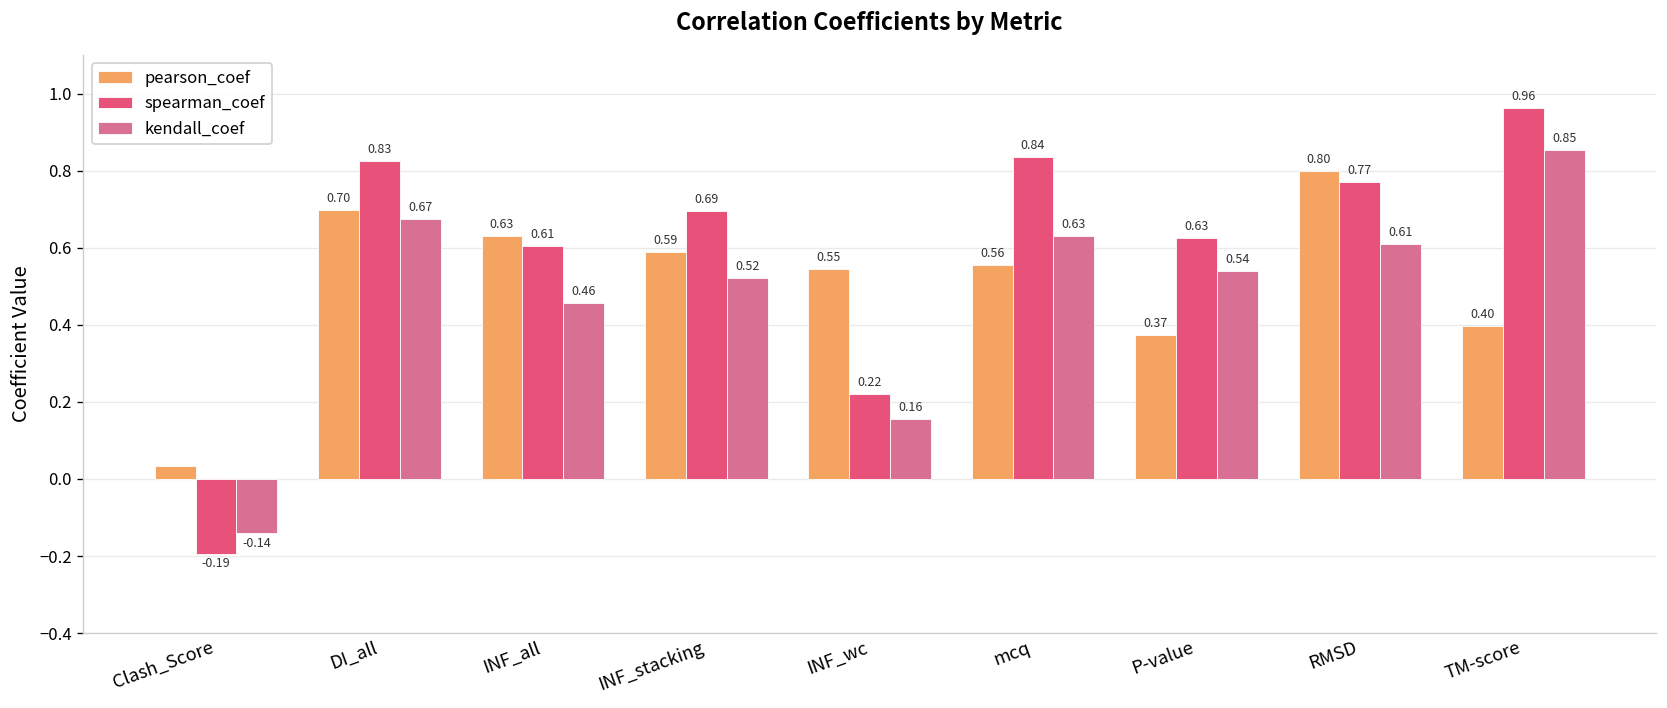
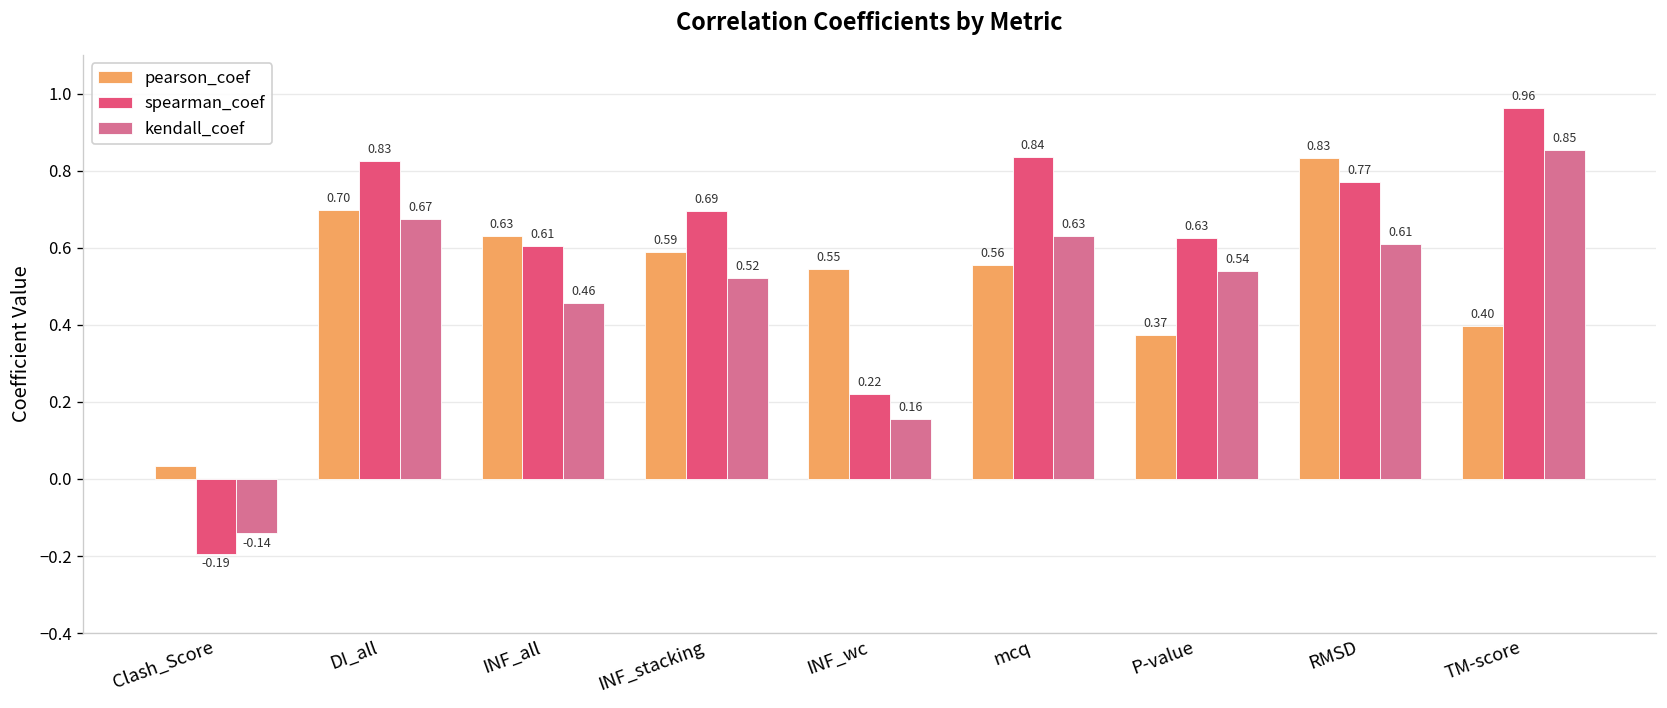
pearson_coef, RMSD: 0.80 -> 0.83
